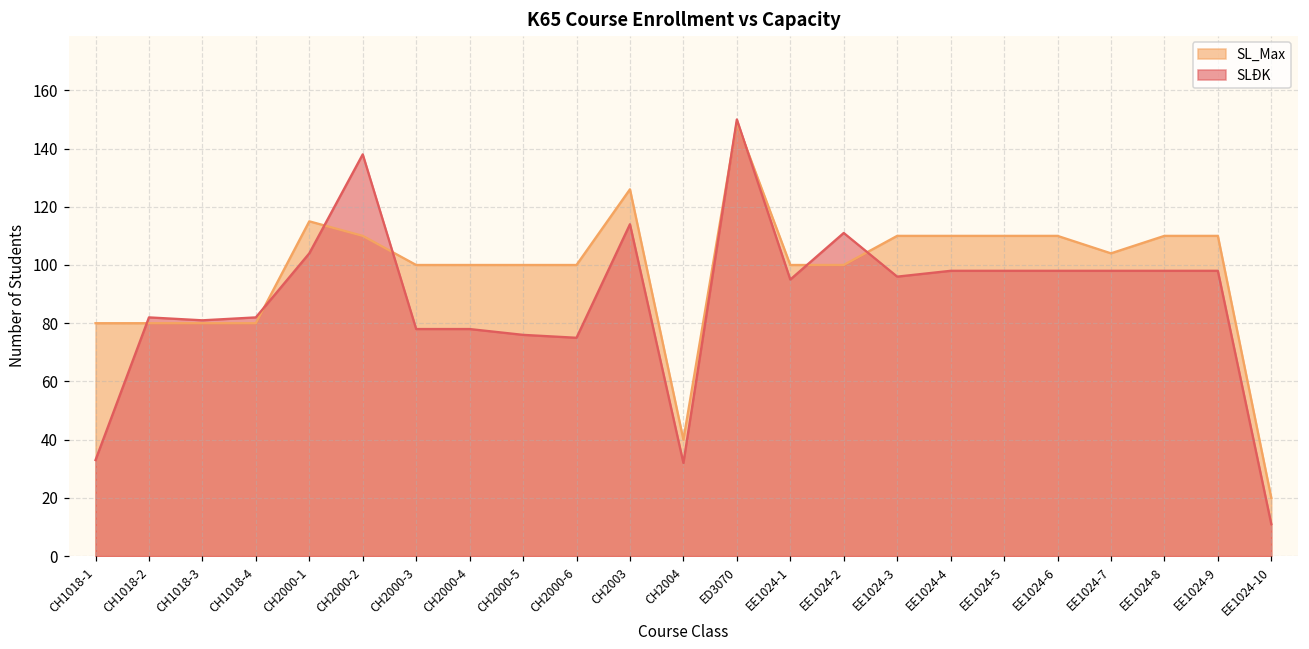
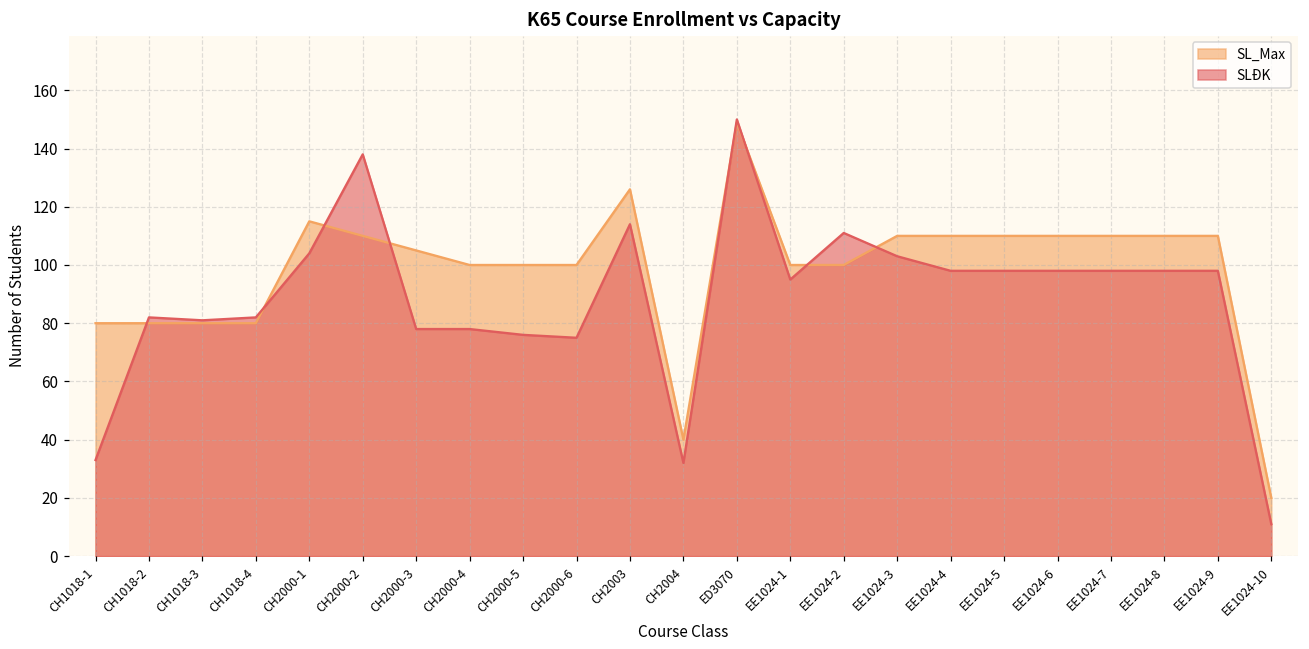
SL_Max, CH2000-3: 100 -> 105
SLĐK, EE1024-3: 96 -> 103
SL_Max, EE1024-7: 104 -> 110
